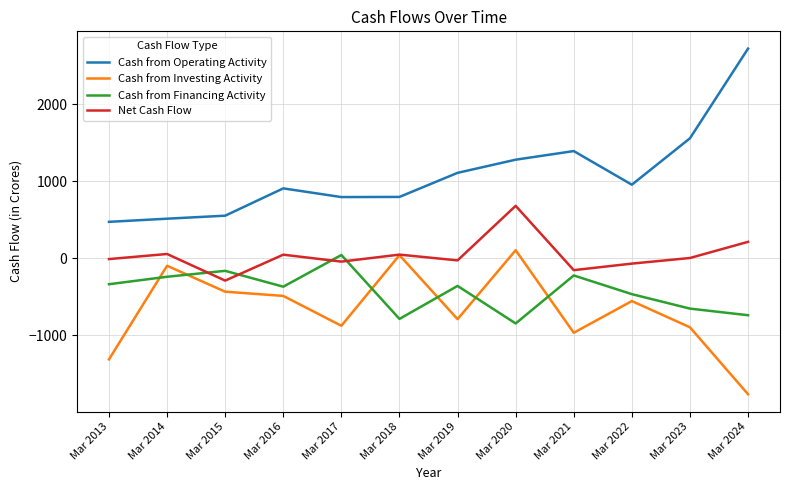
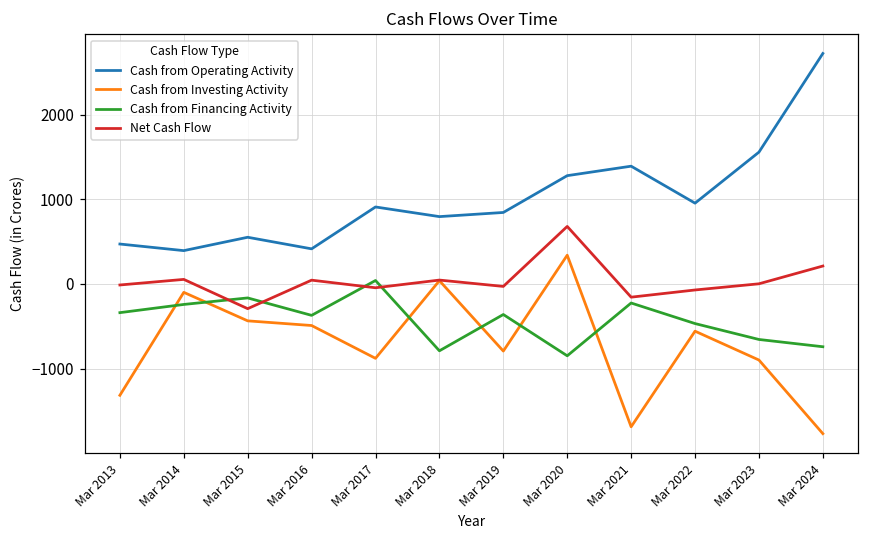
Cash from Operating Activity, Mar 2014: 500 -> 400
Cash from Operating Activity, Mar 2016: 900 -> 400
Cash from Operating Activity, Mar 2017: 800 -> 900
Cash from Operating Activity, Mar 2019: 1100 -> 800
Cash from Investing Activity, Mar 2020: 100 -> 300
Cash from Investing Activity, Mar 2021: -1000 -> -1700
